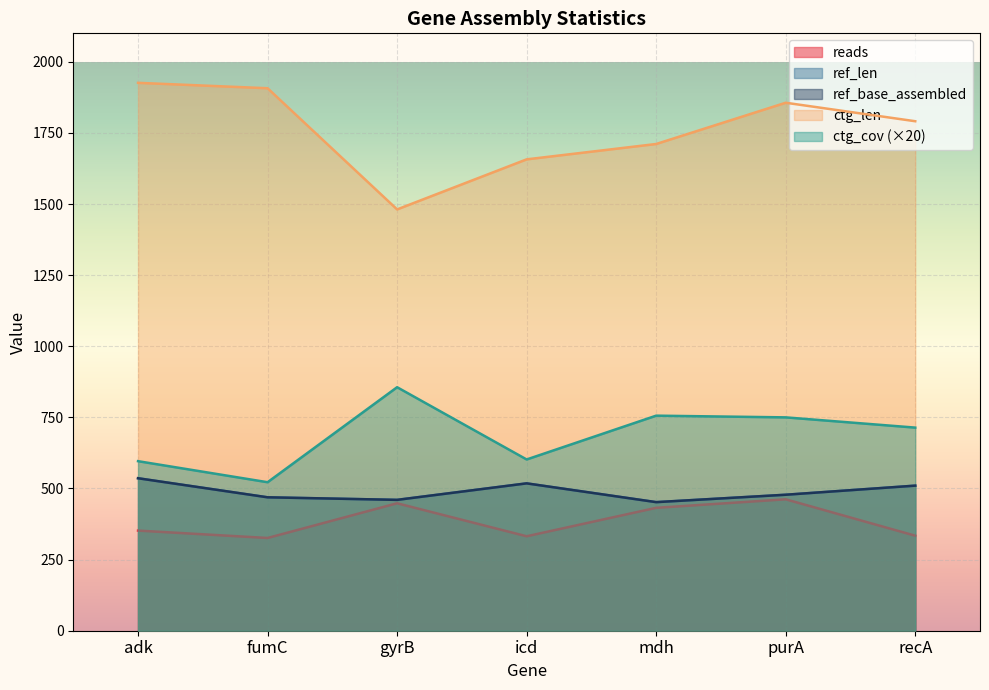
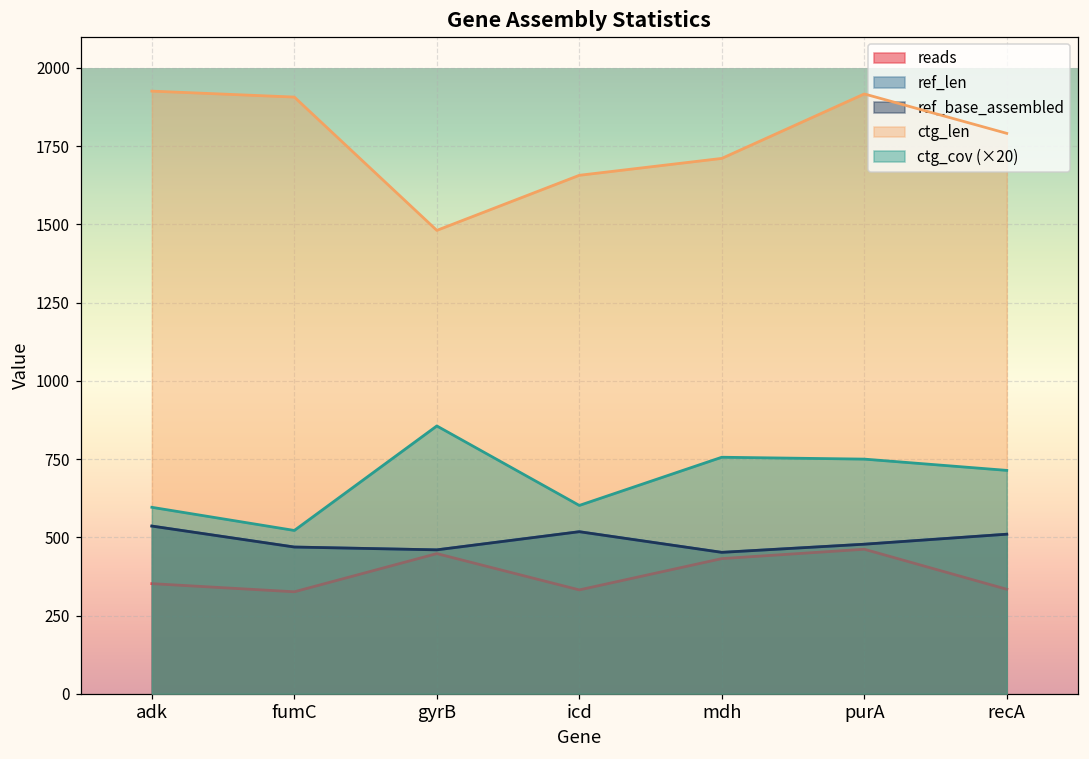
ctg_len, purA: 1860 -> 1920
